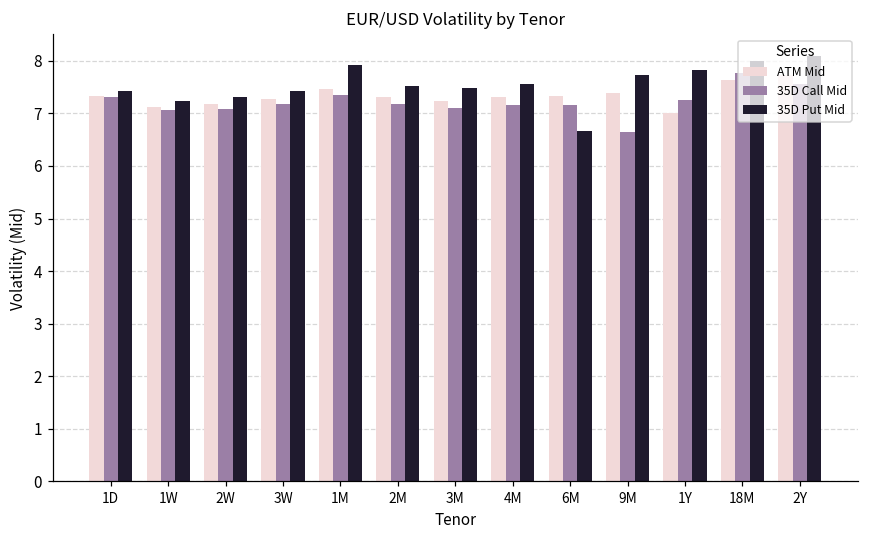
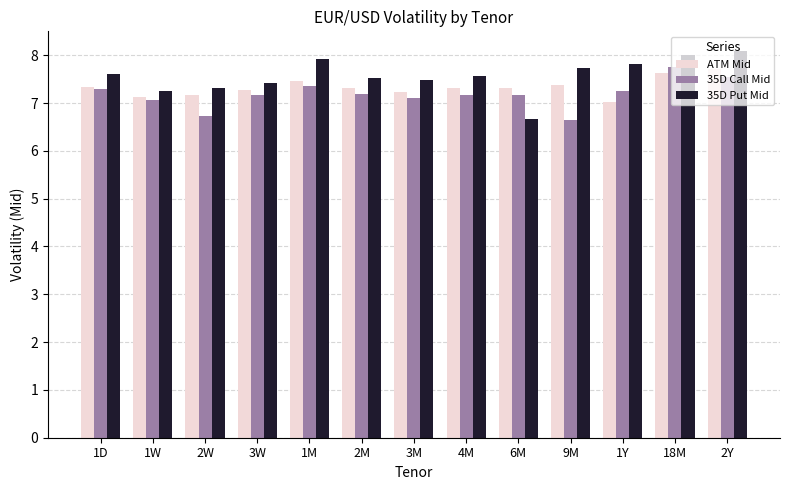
35D Put Mid, 1D: 7.4 -> 7.6
35D Call Mid, 2W: 7.1 -> 6.7
